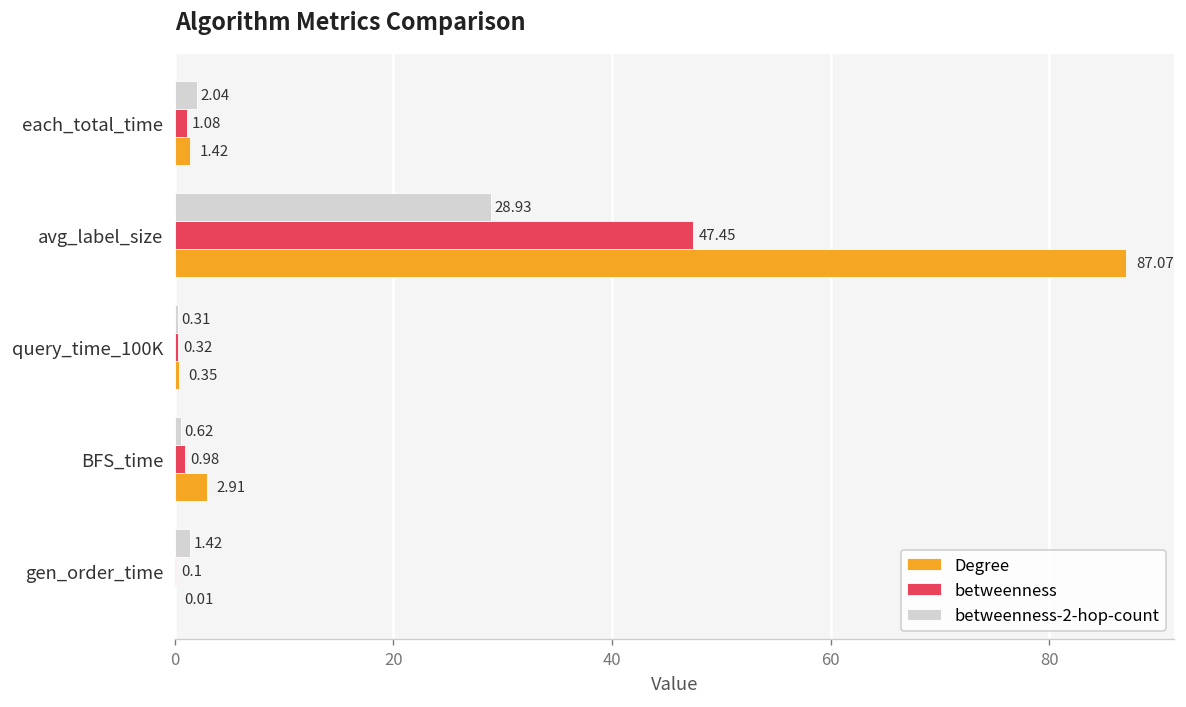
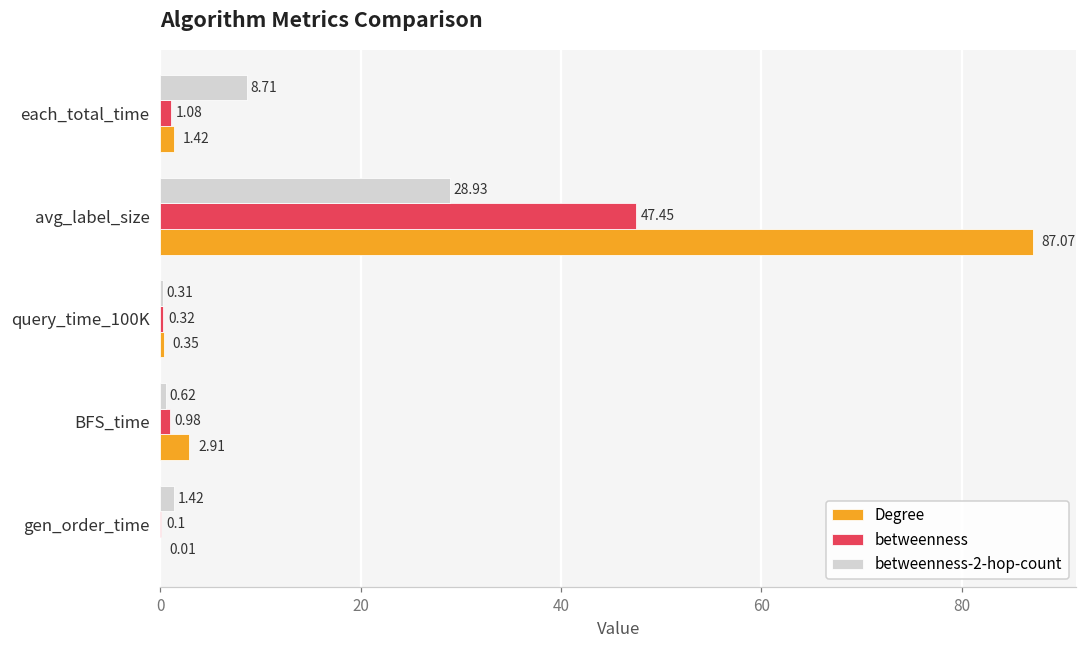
betweenness-2-hop-count, each_total_time: 2.04 -> 8.71
